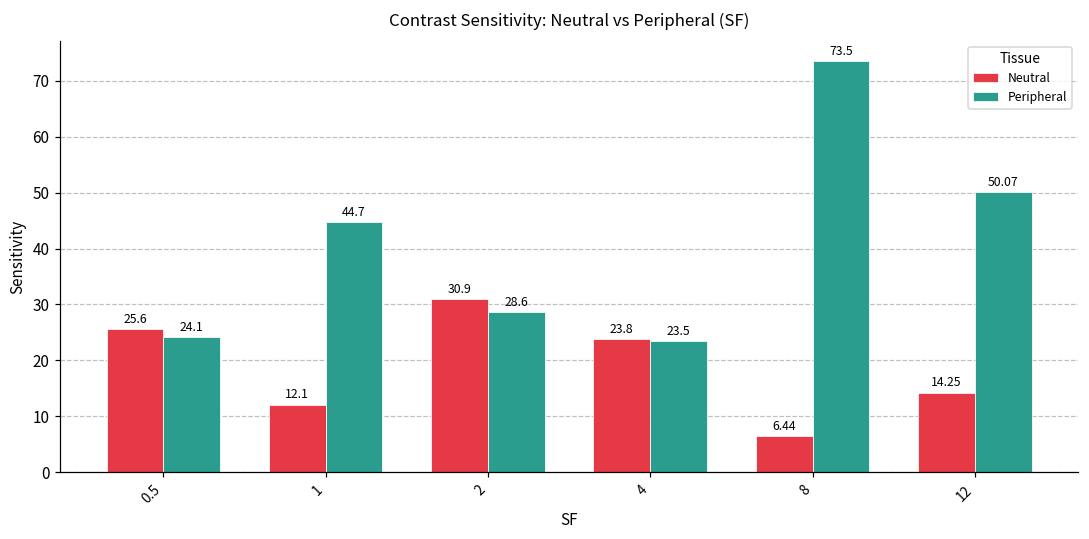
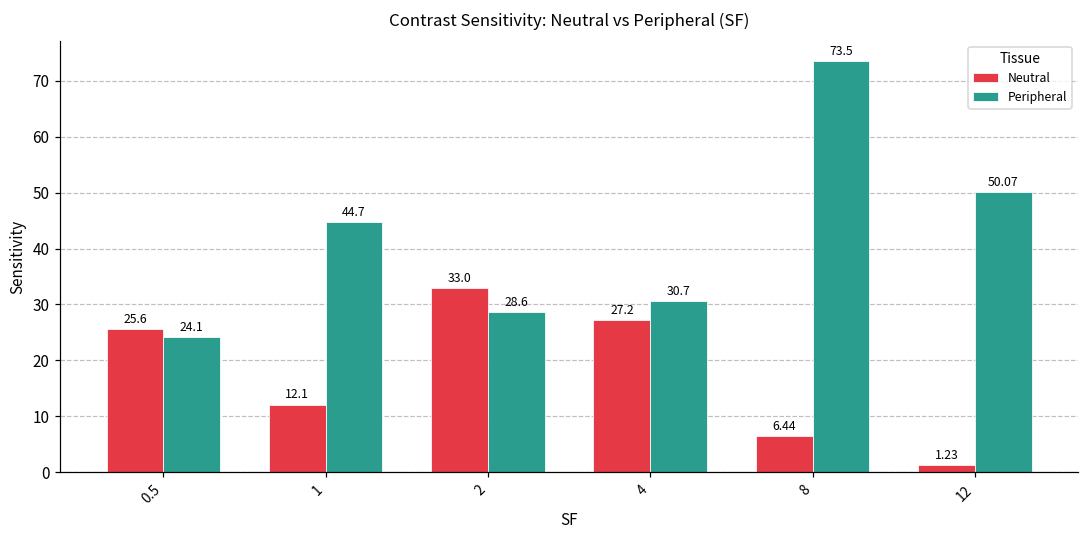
Neutral, 2: 30.9 -> 33.0
Neutral, 4: 23.8 -> 27.2
Peripheral, 4: 23.5 -> 30.7
Neutral, 12: 14.25 -> 1.23
